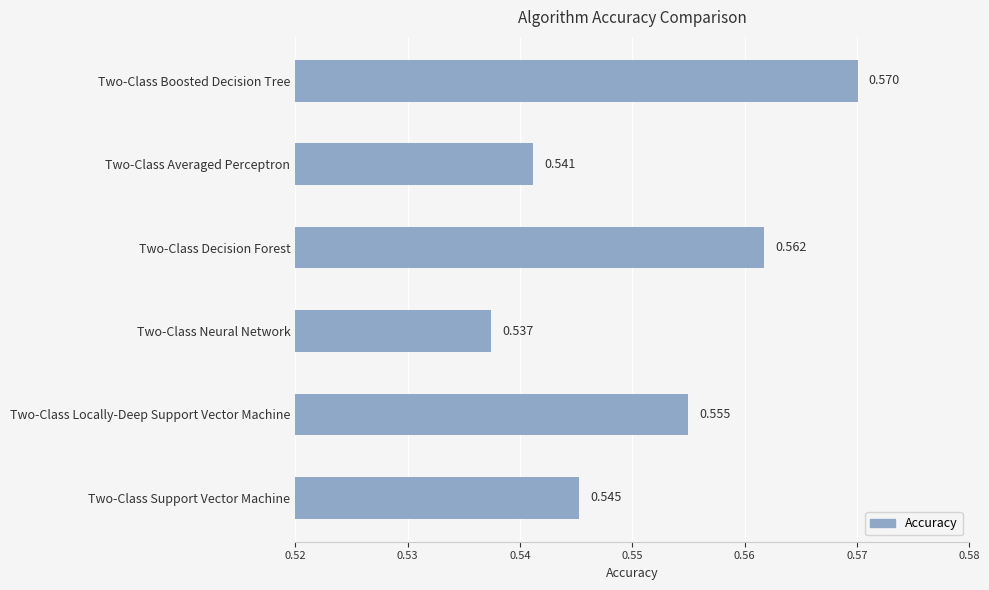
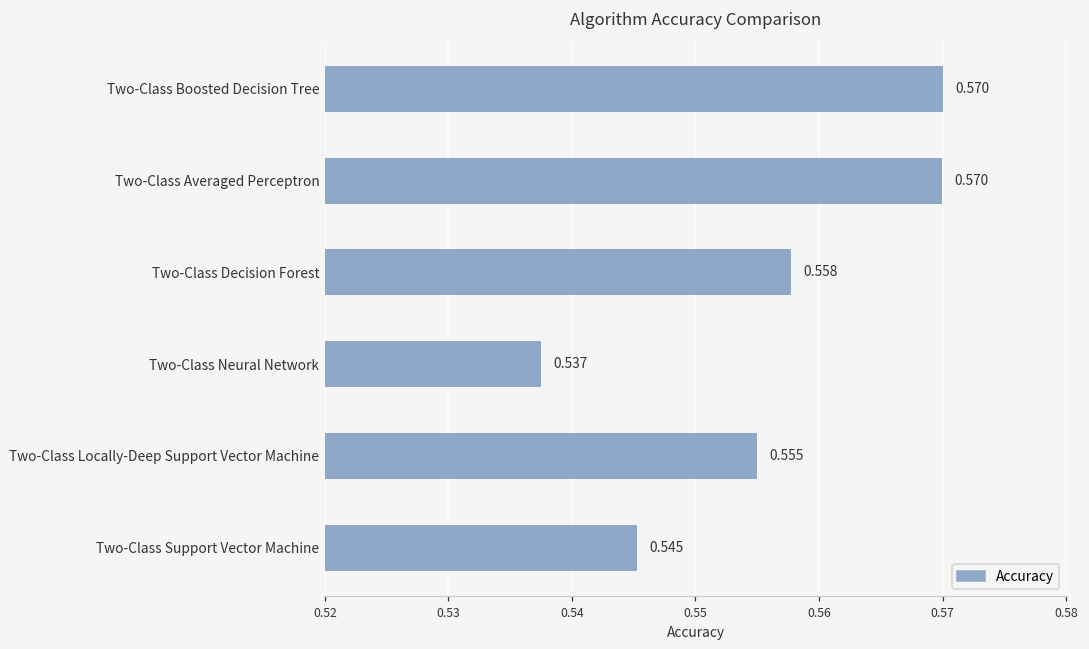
Two-Class Averaged Perceptron: 0.541 -> 0.570
Two-Class Decision Forest: 0.562 -> 0.558
